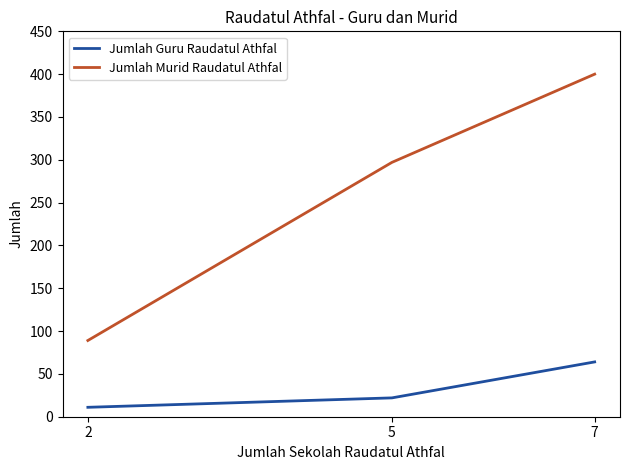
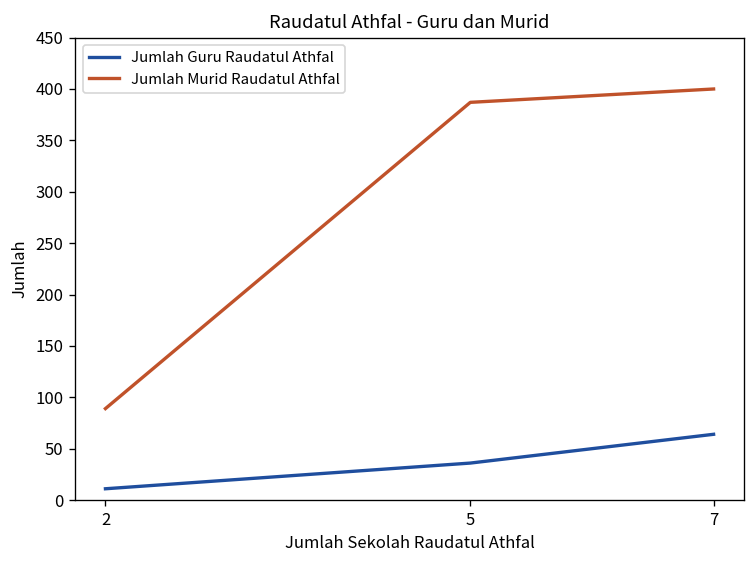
Jumlah Guru Raudatul Athfal, 5: 20 -> 40
Jumlah Murid Raudatul Athfal, 5: 300 -> 390
